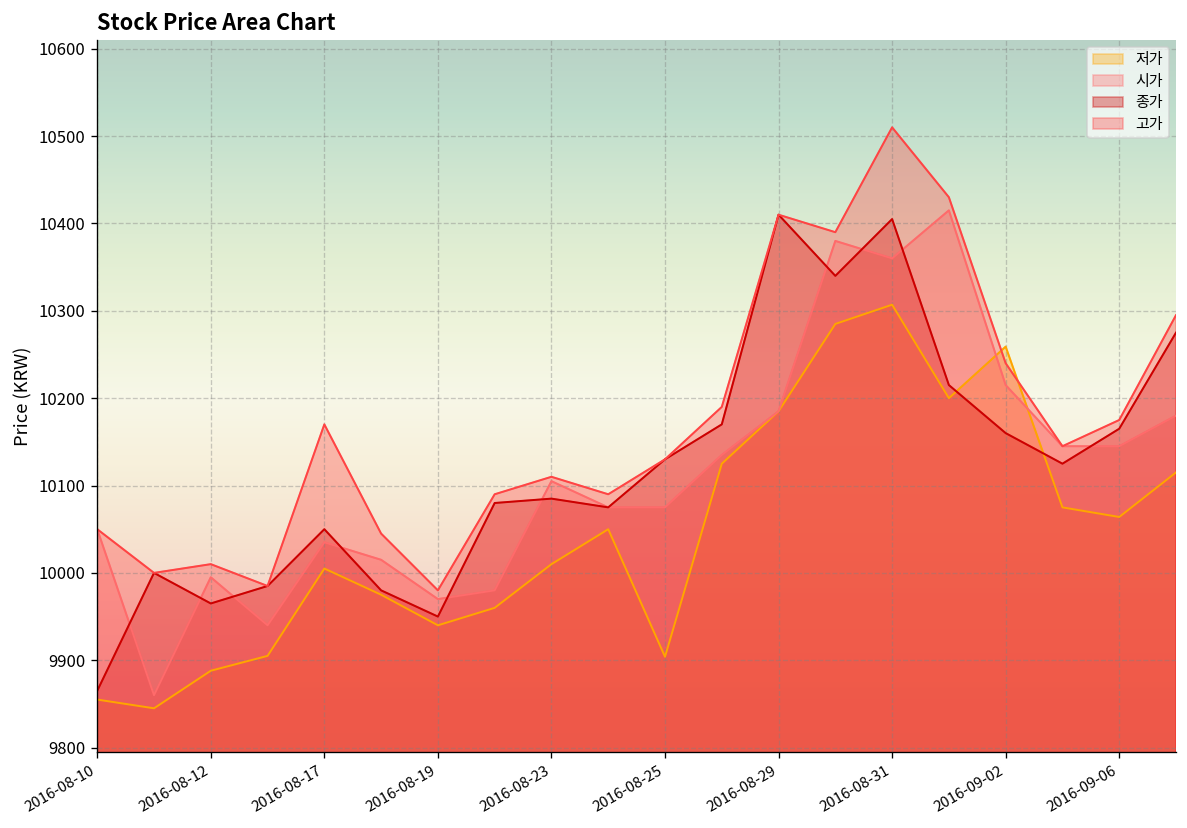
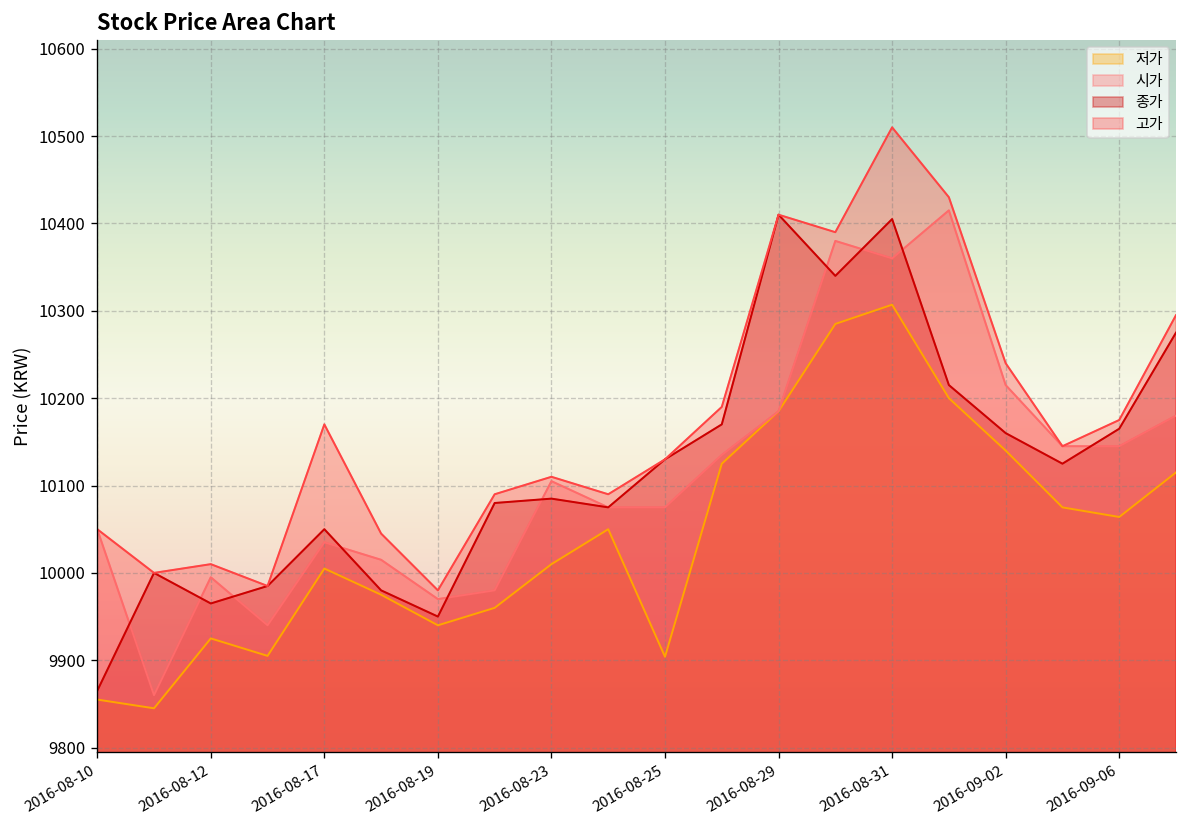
저가, 2016-08-12: 9890 -> 9930
저가, 2016-09-02: 10260 -> 10140
